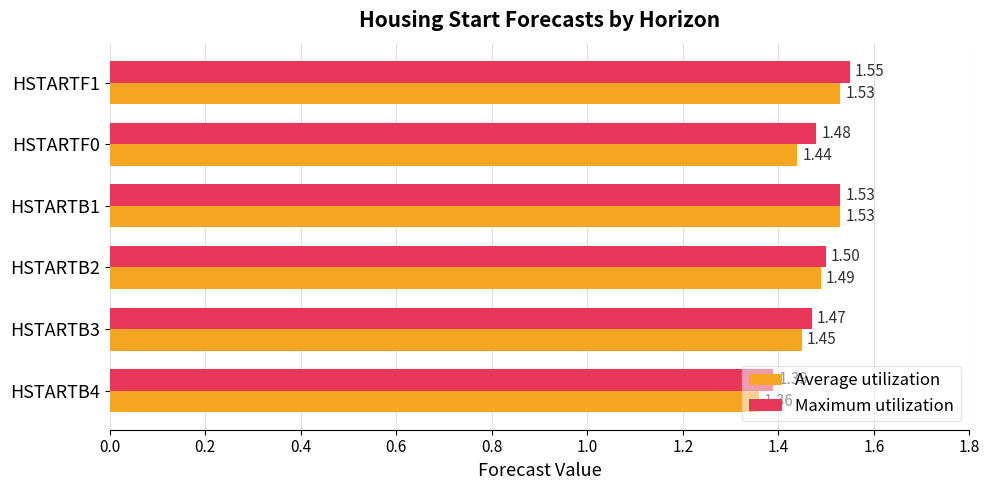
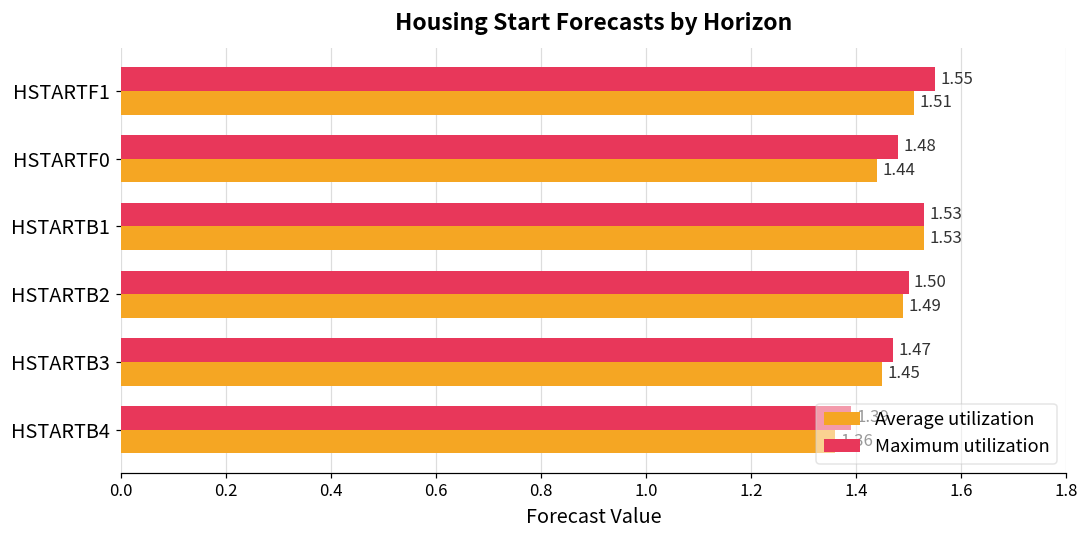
Average utilization, HSTARTF1: 1.53 -> 1.51
